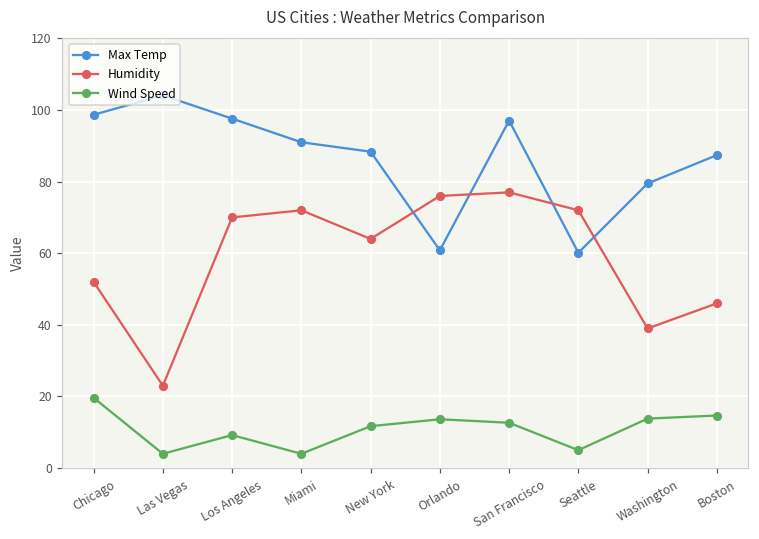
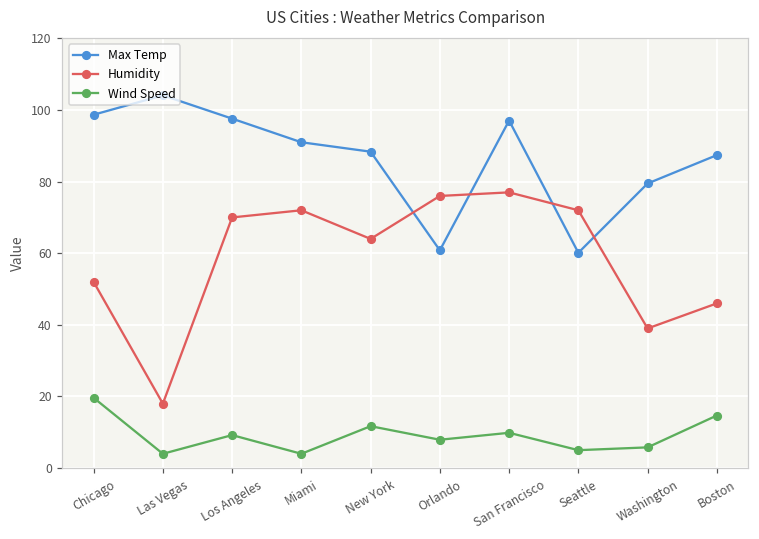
Humidity, Las Vegas: 23 -> 18
Wind Speed, Orlando: 14 -> 8
Wind Speed, San Francisco: 13 -> 10
Wind Speed, Washington: 14 -> 6
